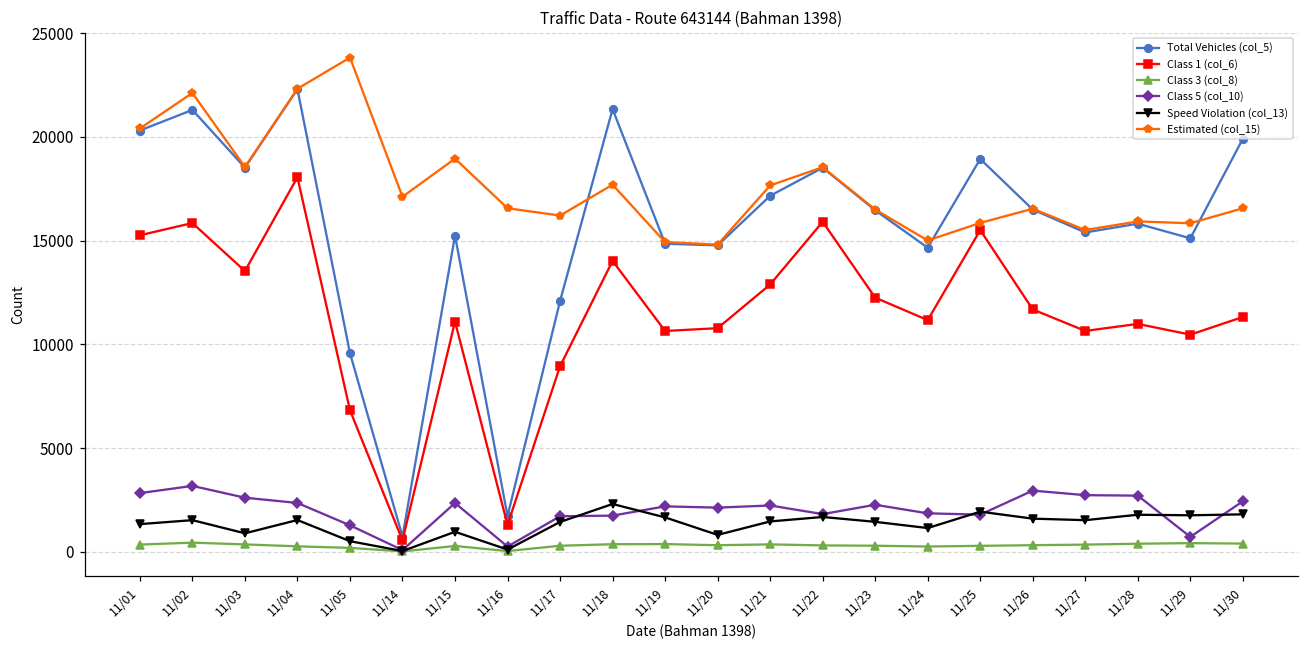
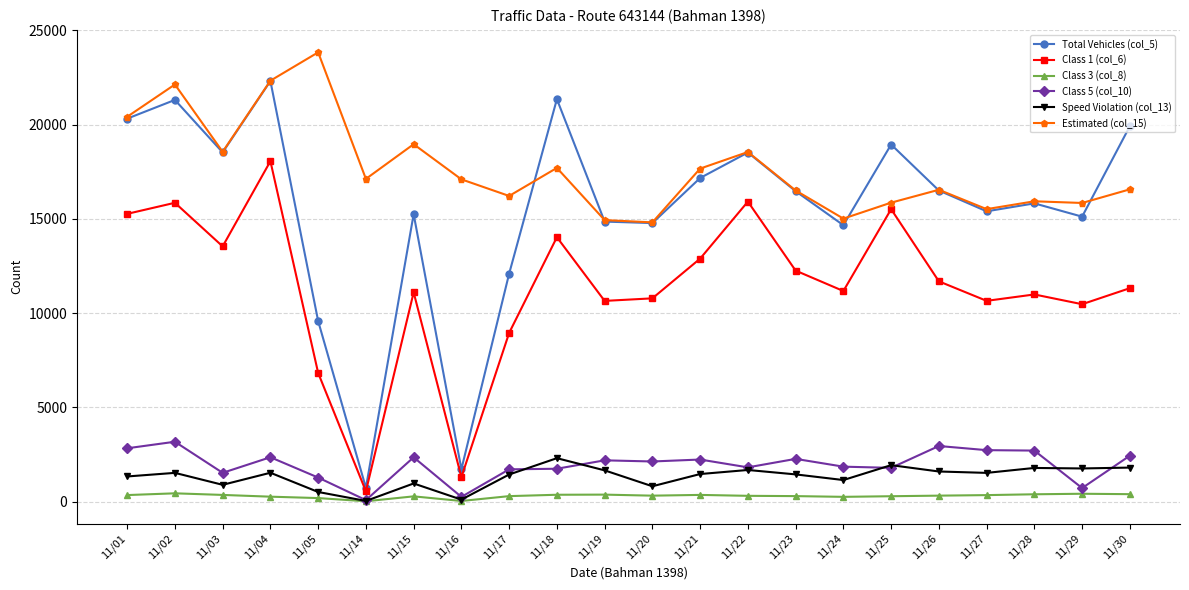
Class 5 (col_10), 11/03: 2600 -> 1500
Estimated (col_15), 11/16: 16600 -> 17100
